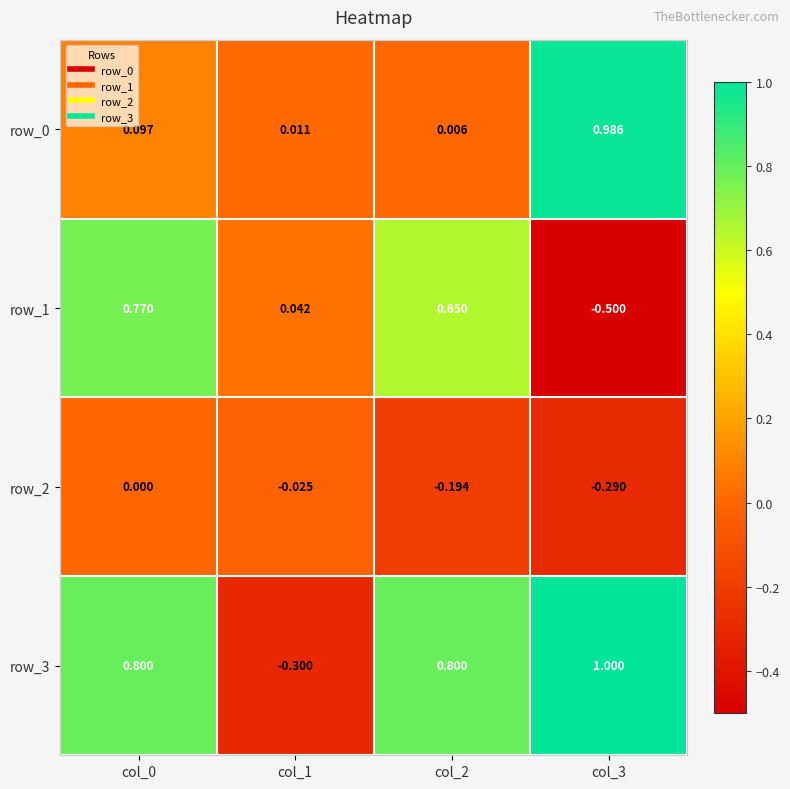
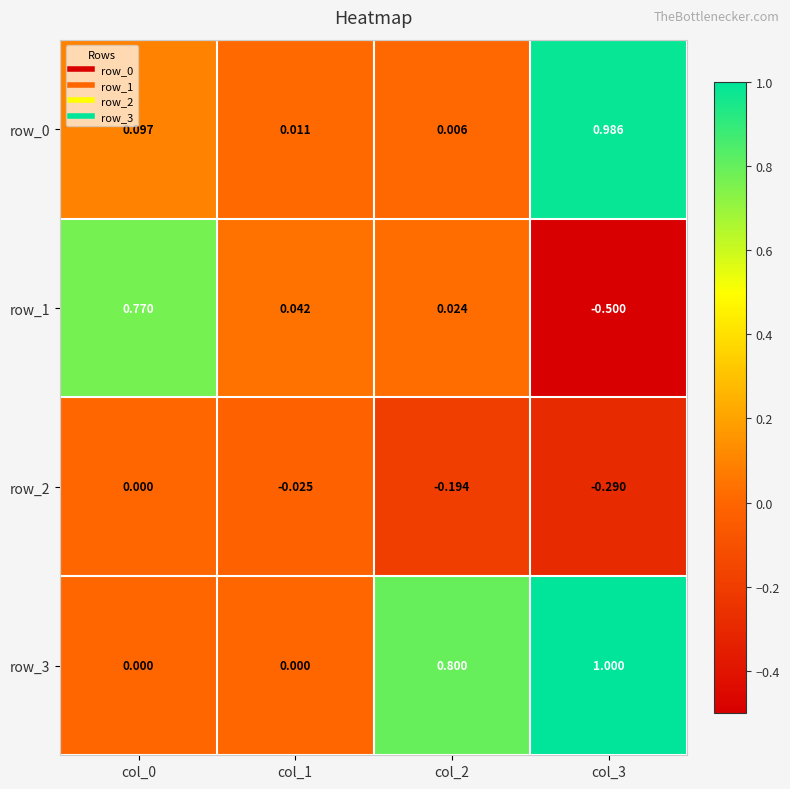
row_1, col_2: 0.650 -> 0.024
row_3, col_0: 0.800 -> 0.000
row_3, col_1: -0.300 -> 0.000
